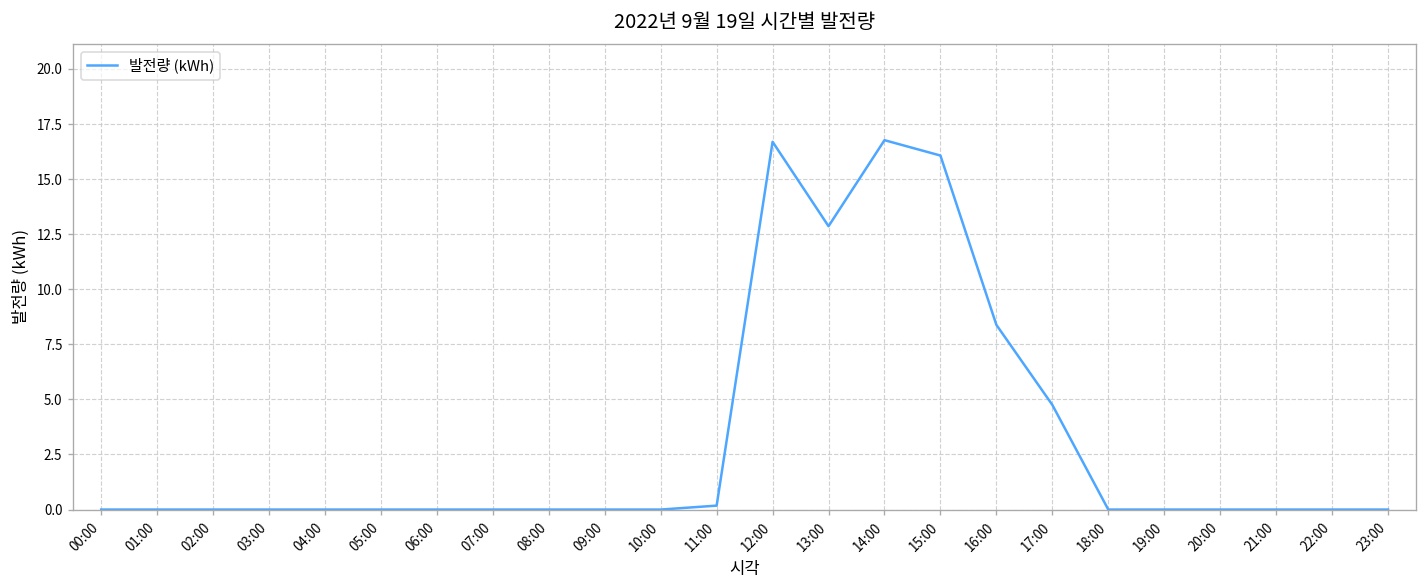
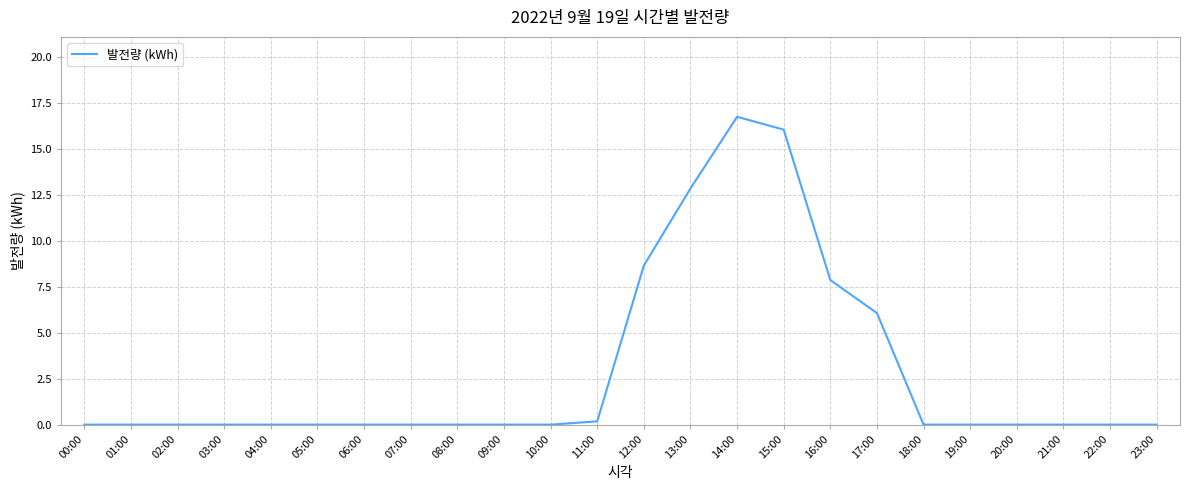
12:00: 16.7 -> 8.7
16:00: 8.4 -> 7.9
17:00: 4.8 -> 6.1
